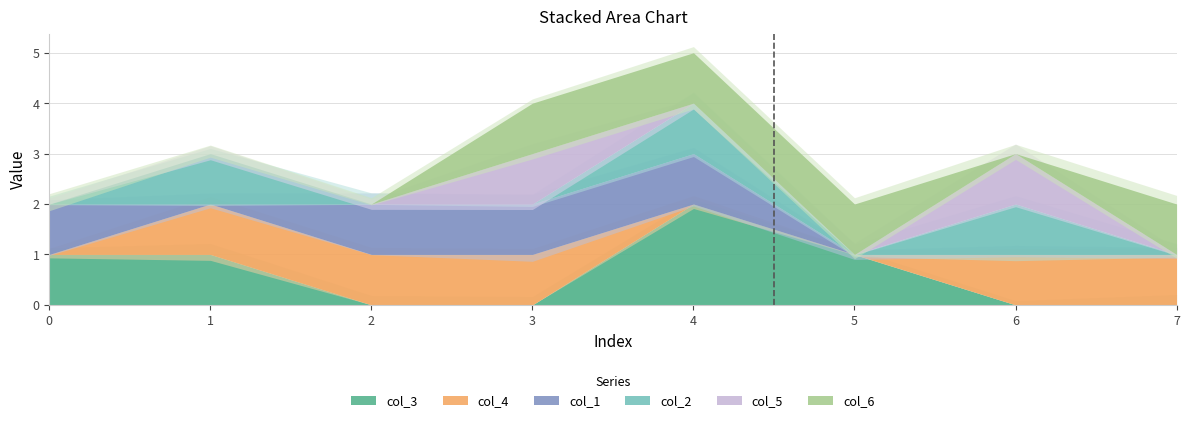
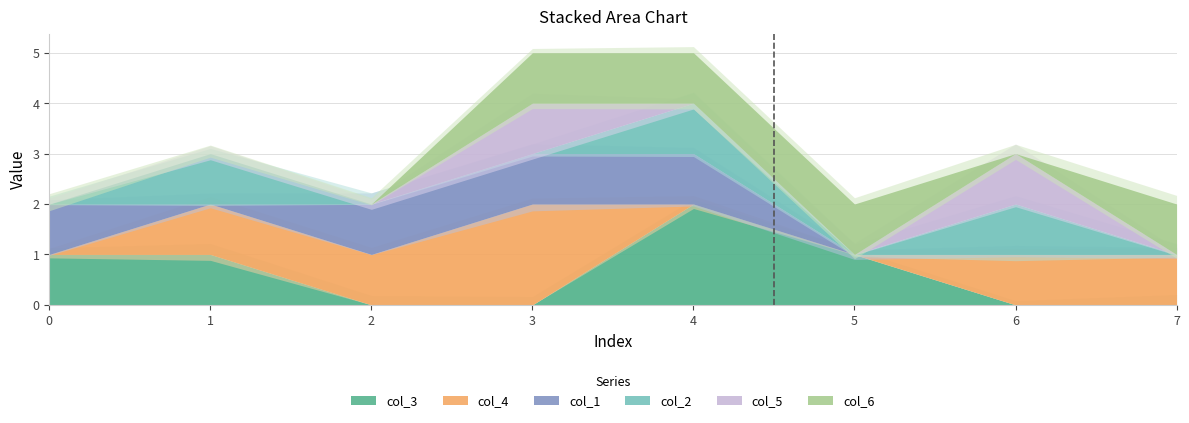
col_4, 3: 1 -> 2
